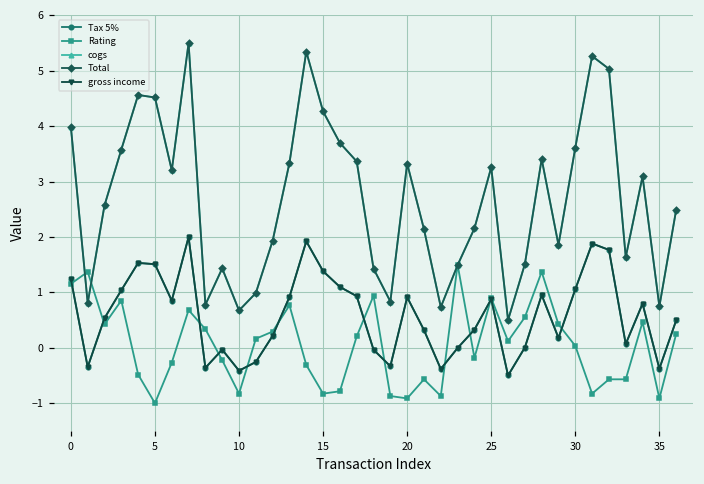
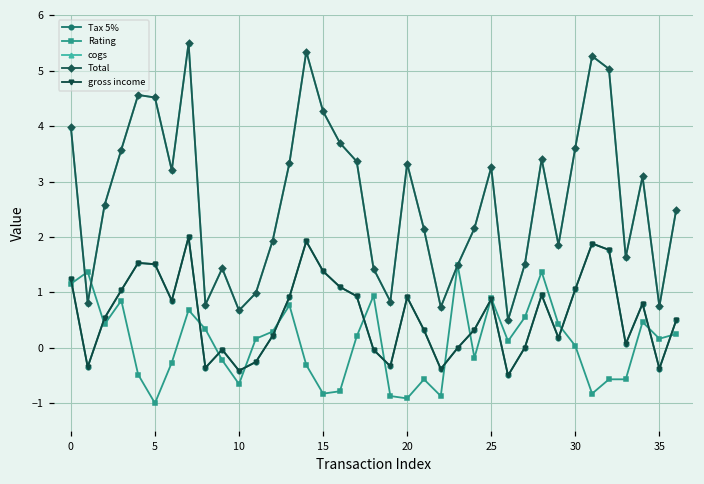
Rating, 10: -0.8 -> -0.7
Rating, 35: -0.9 -> 0.2
